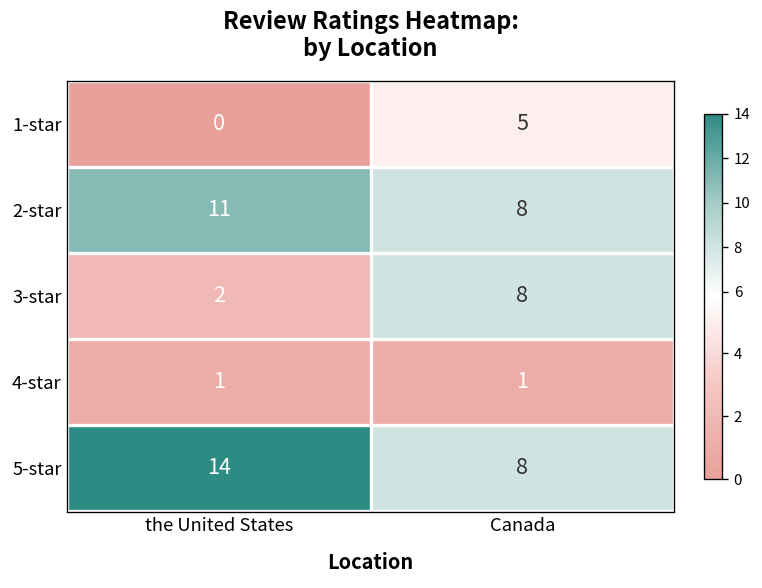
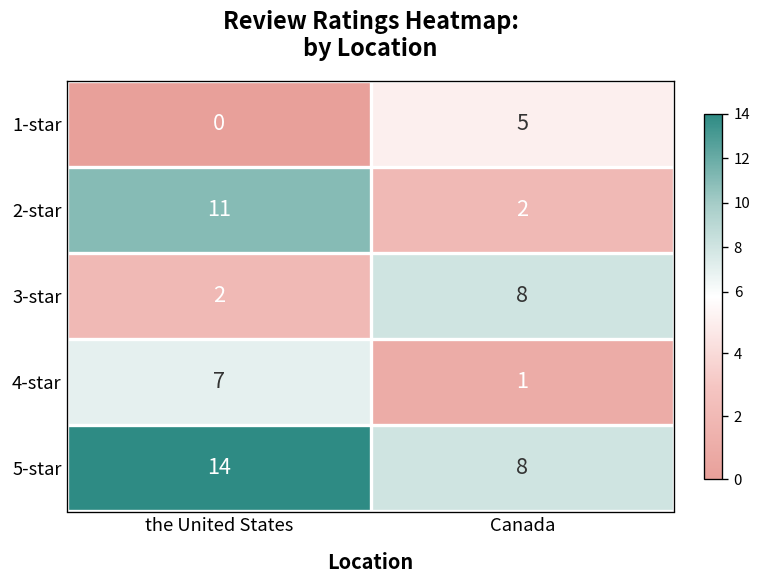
2-star, Canada: 8 -> 2
4-star, the United States: 1 -> 7
